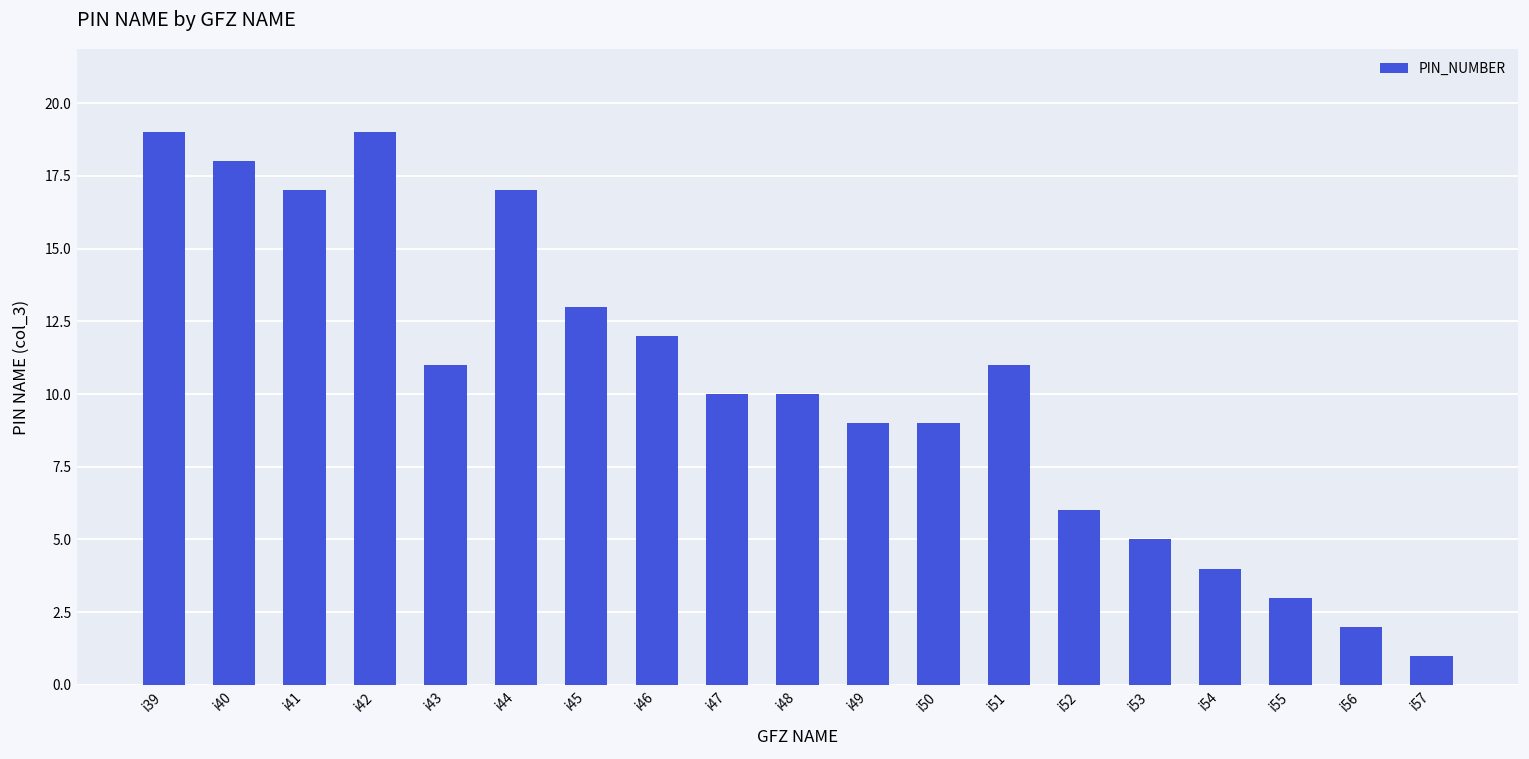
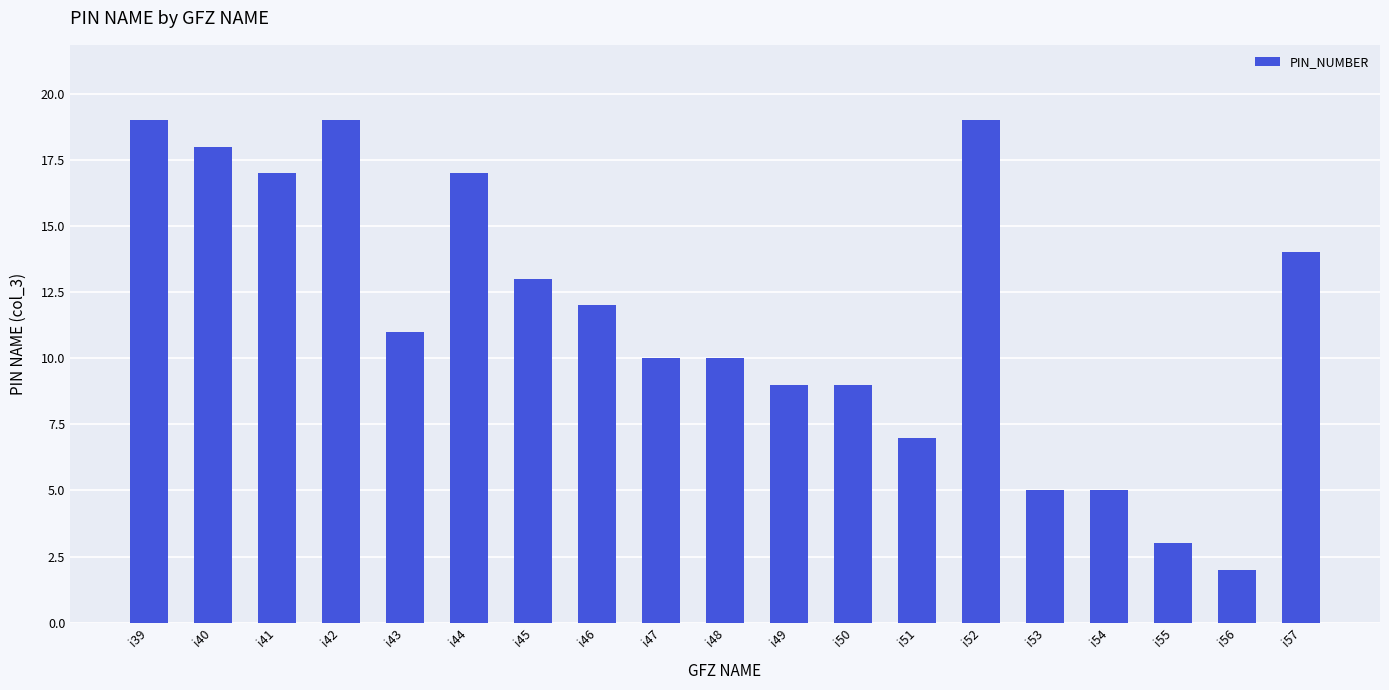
i51: 11 -> 7
i52: 6 -> 19
i54: 4 -> 5
i57: 1 -> 14
